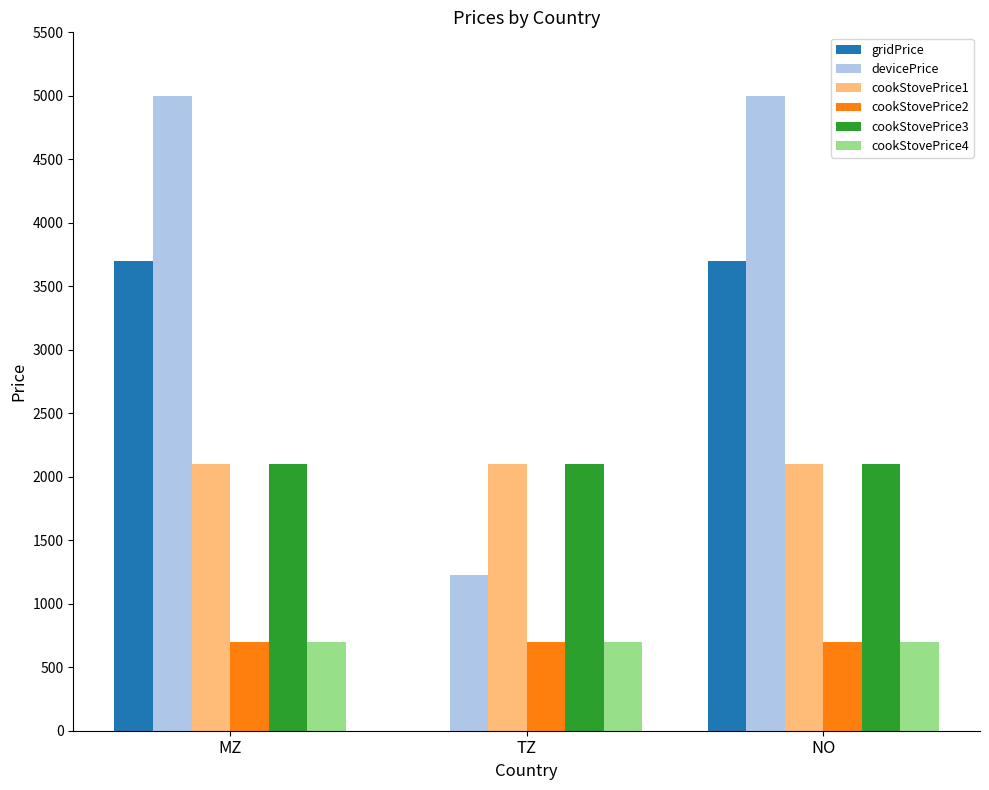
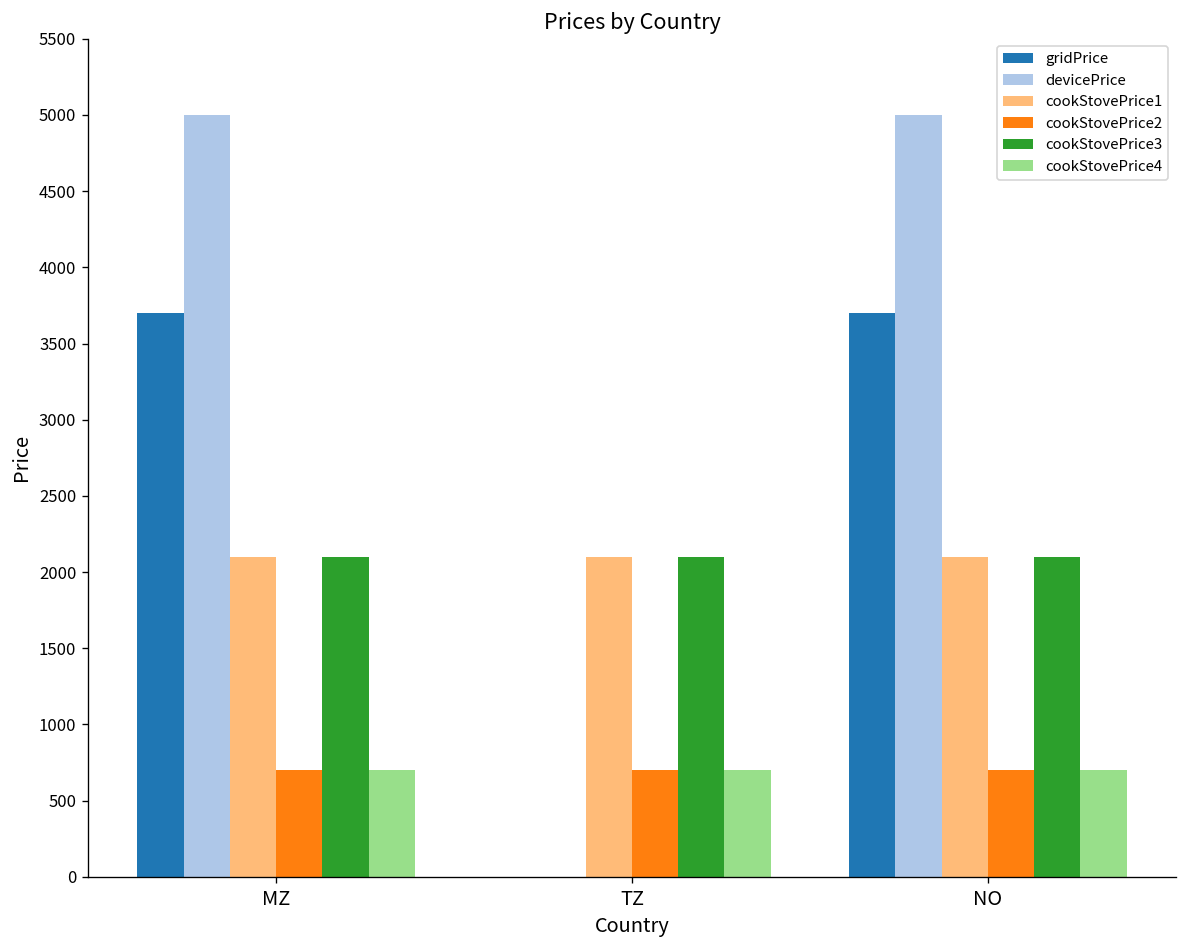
devicePrice, TZ: 1220 -> 0
